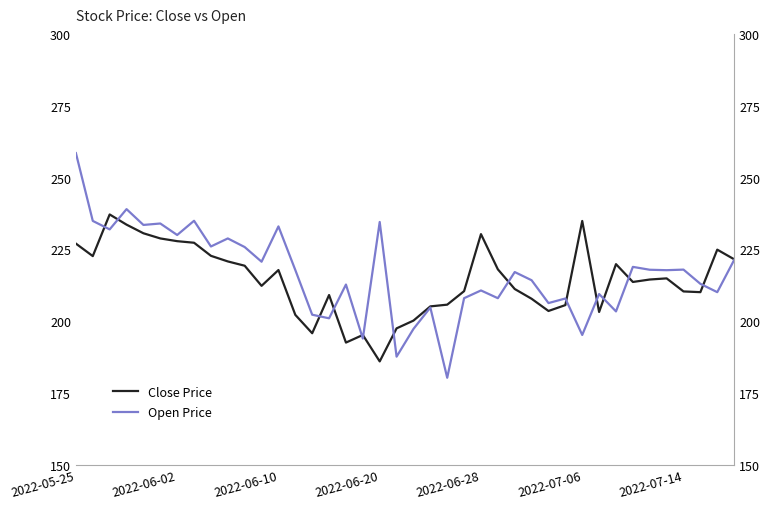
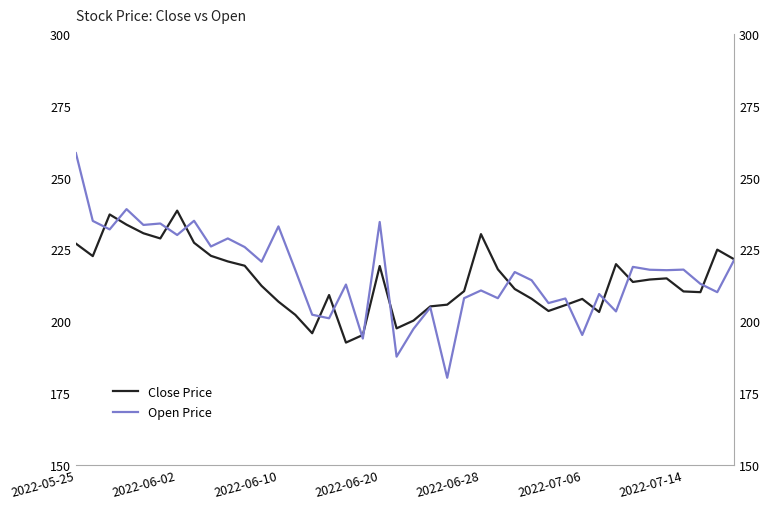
Close Price, 2022-06-02: 228 -> 238
Close Price, 2022-06-10: 218 -> 207
Close Price, 2022-06-20: 186 -> 219
Close Price, 2022-07-06: 235 -> 208
